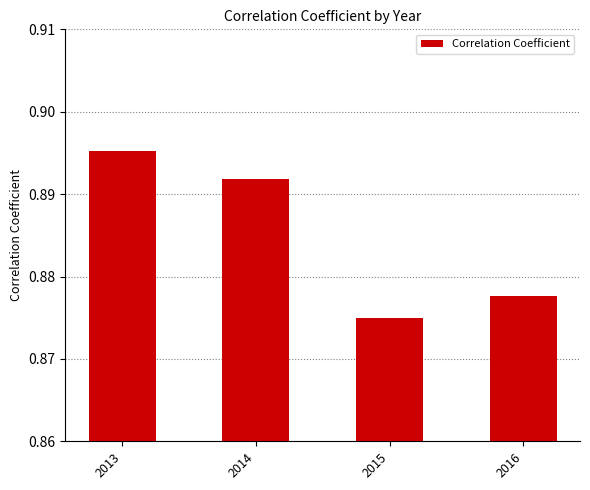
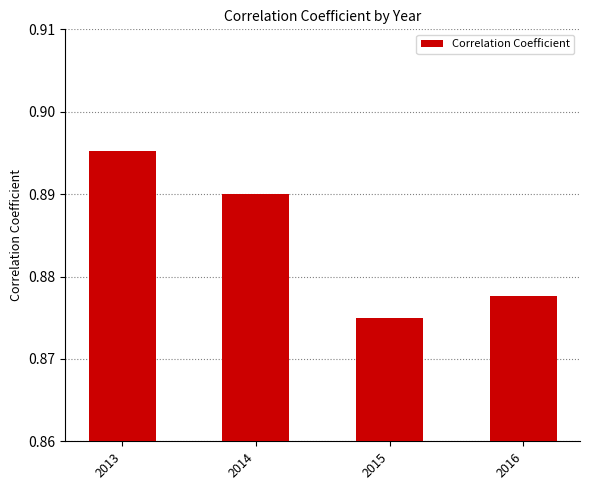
2014: 0.892 -> 0.890
